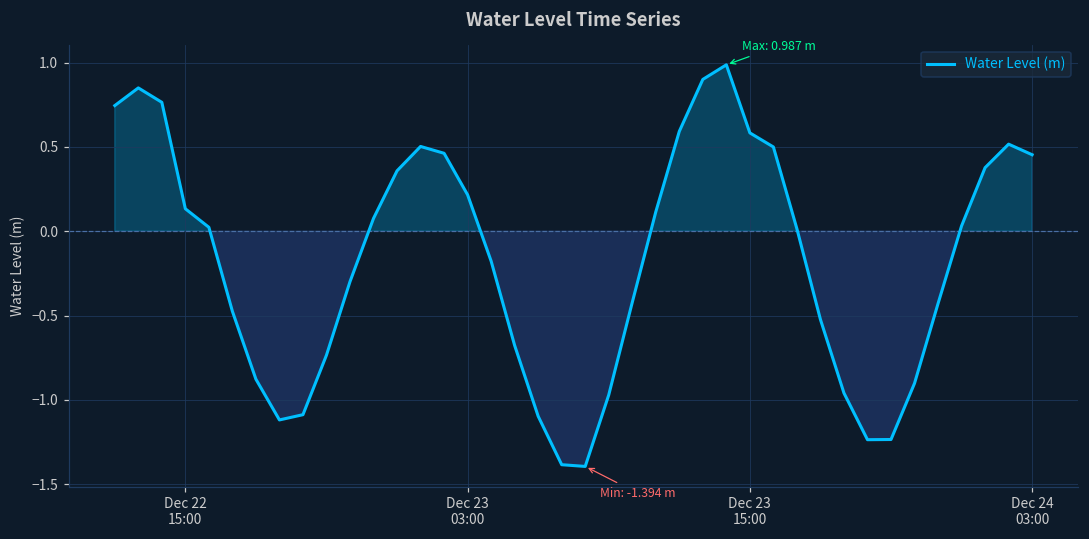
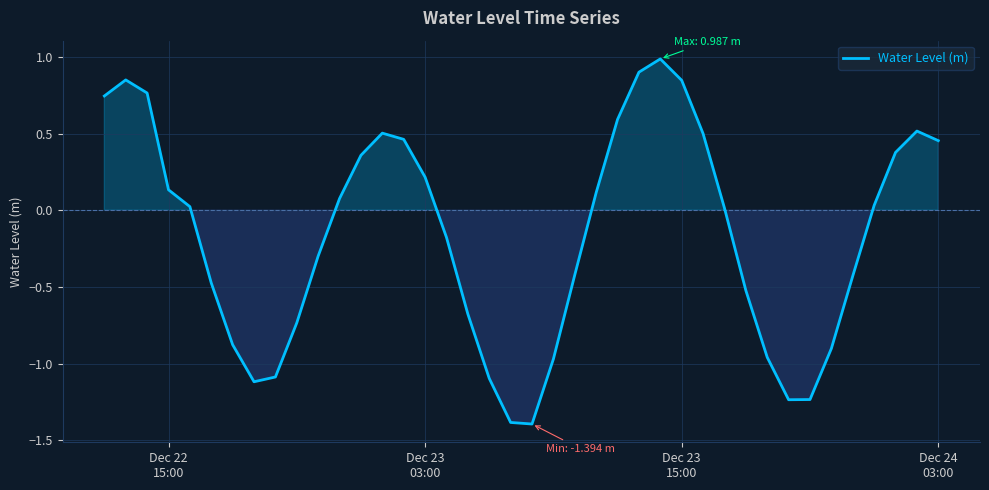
Dec 23 15:00: 0.58 -> 0.85
